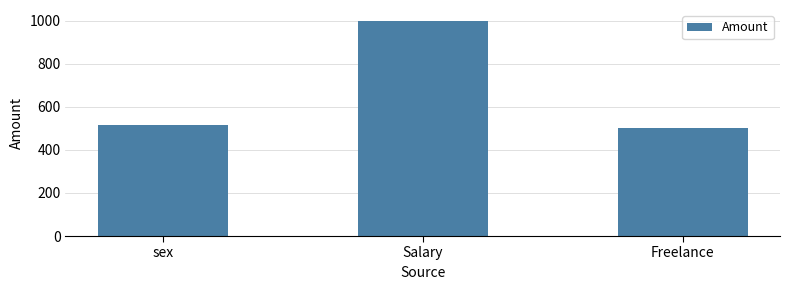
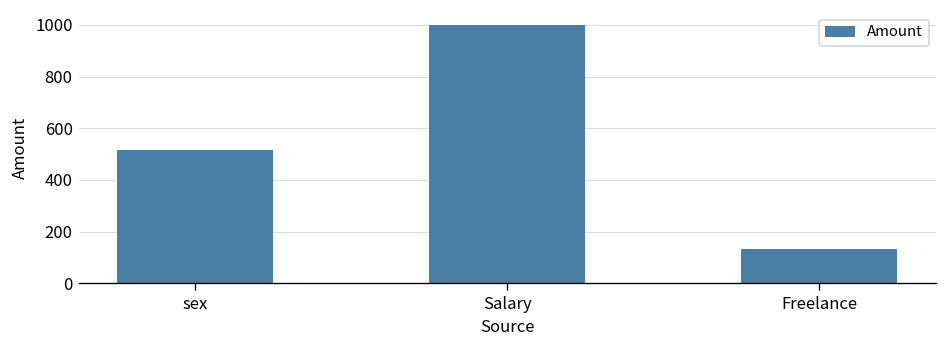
Freelance: 500 -> 130
